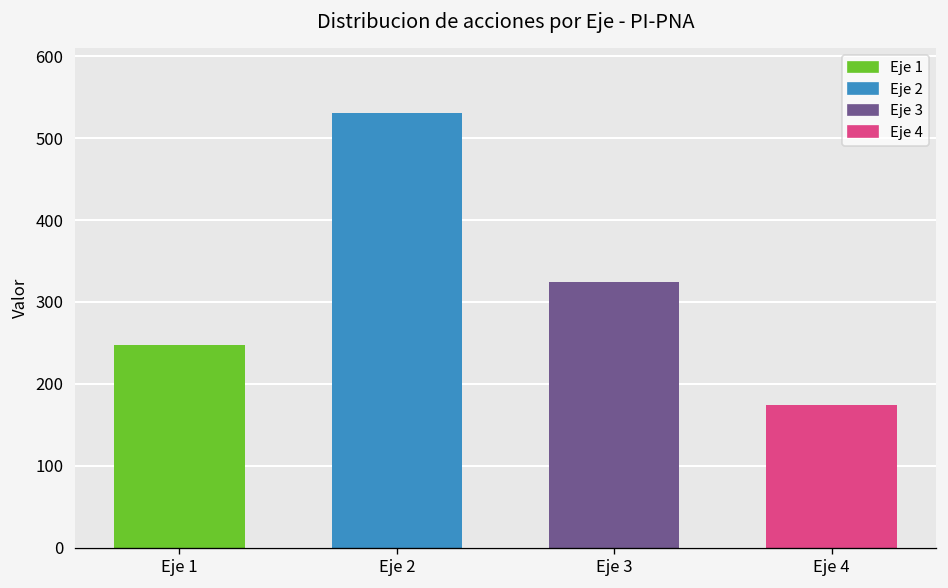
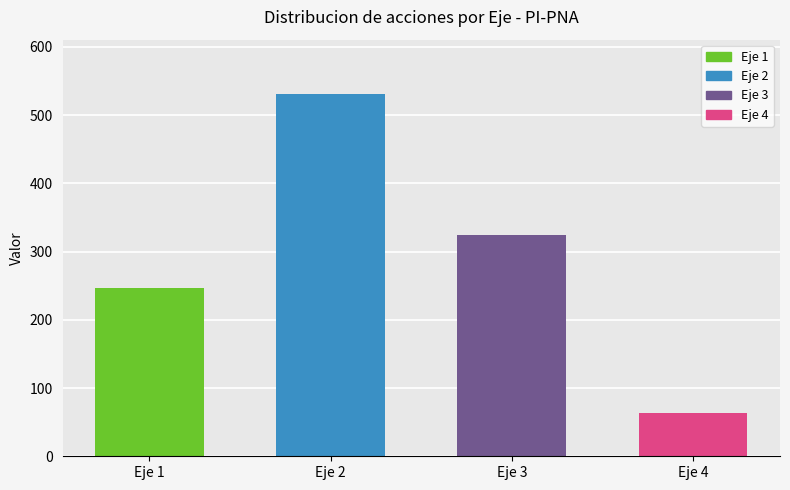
Eje 4: 170 -> 60
